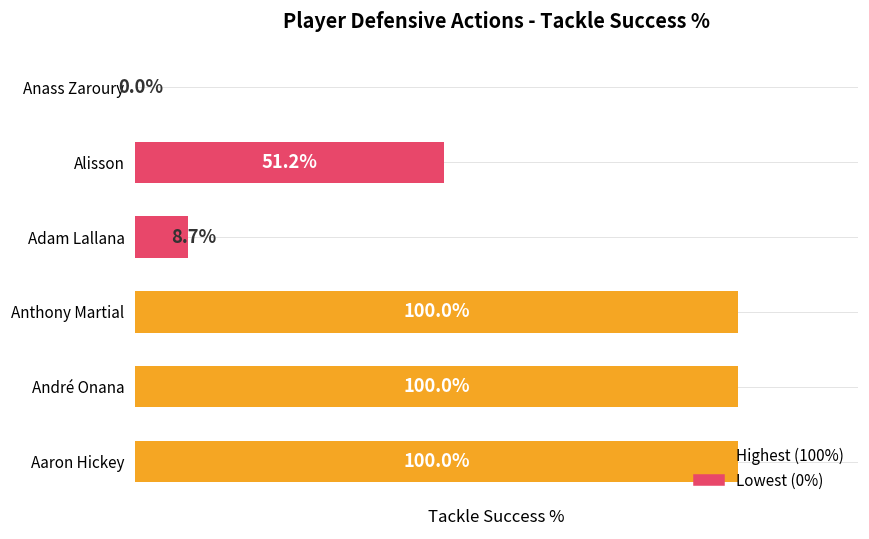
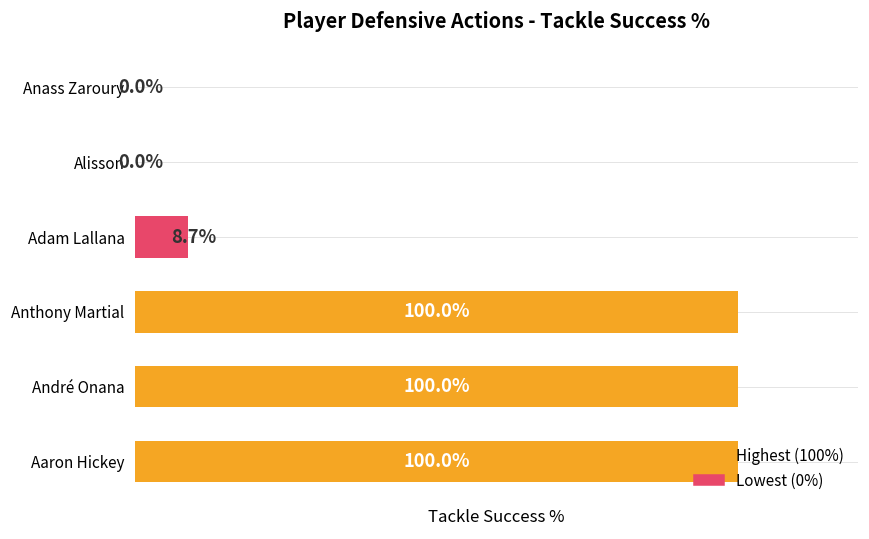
Alisson: 51.2% -> 0.0%
